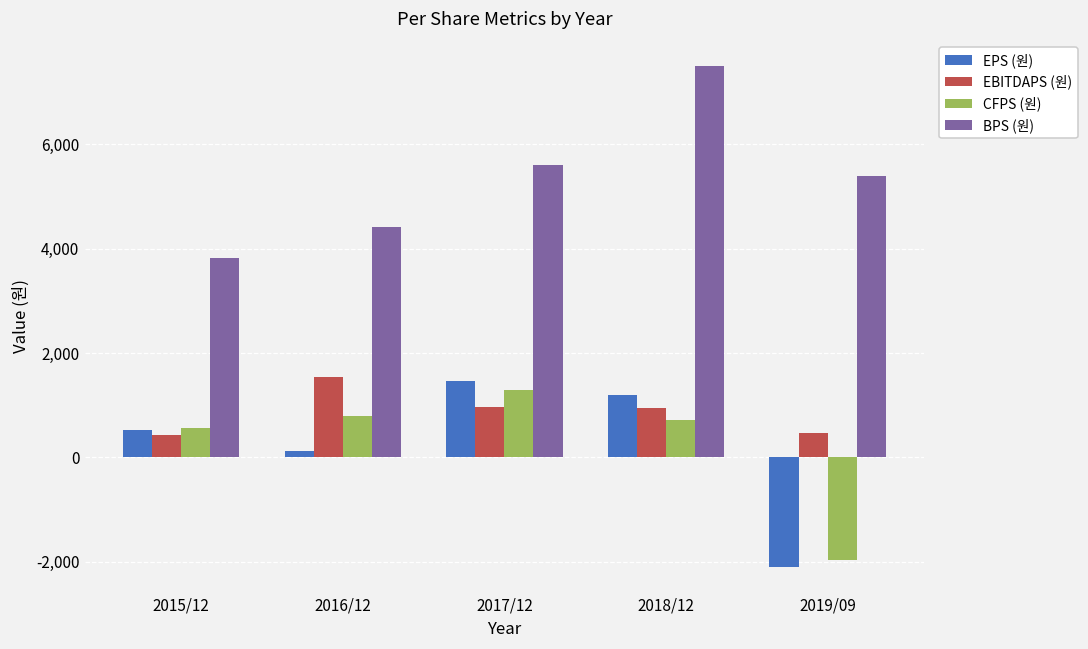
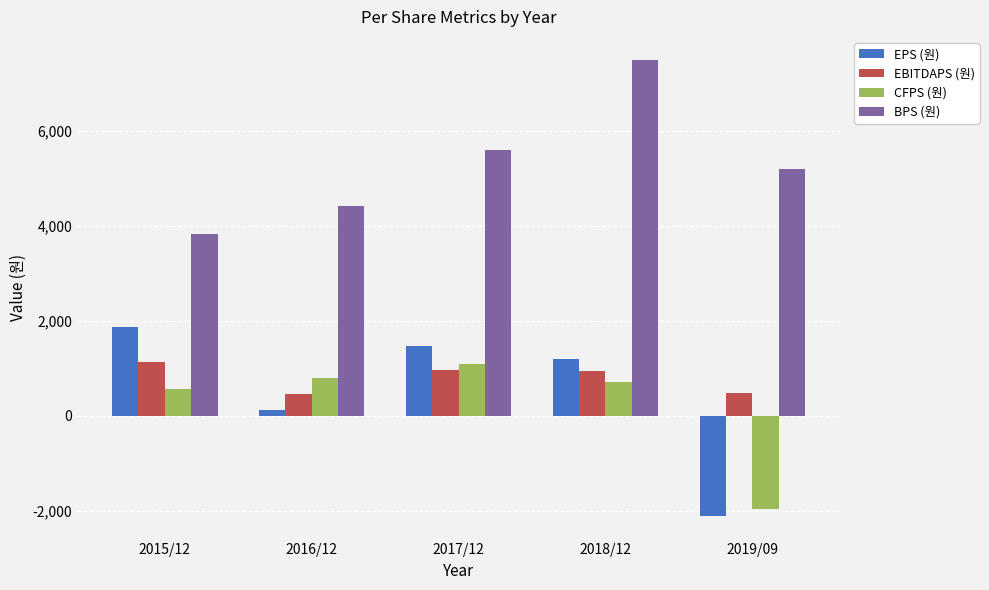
EPS (원), 2015/12: 500 -> 1,900
EBITDAPS (원), 2015/12: 400 -> 1,100
EBITDAPS (원), 2016/12: 1,500 -> 500
CFPS (원), 2017/12: 1,300 -> 1,100
BPS (원), 2019/09: 5,400 -> 5,200
